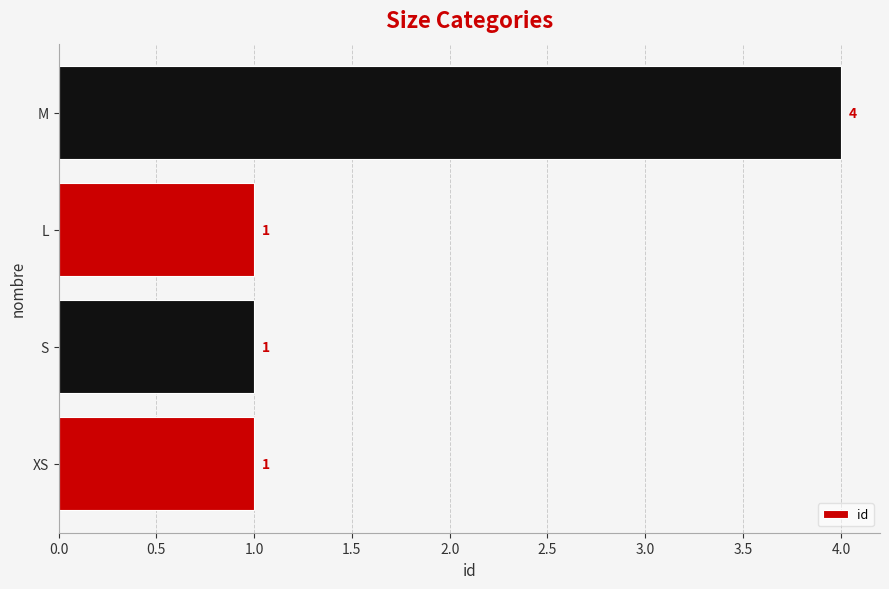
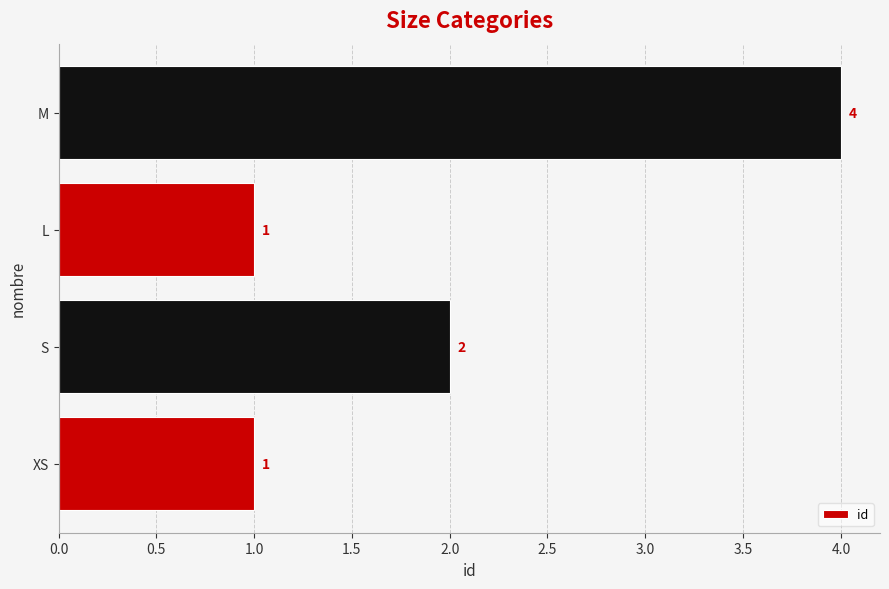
S: 1 -> 2
